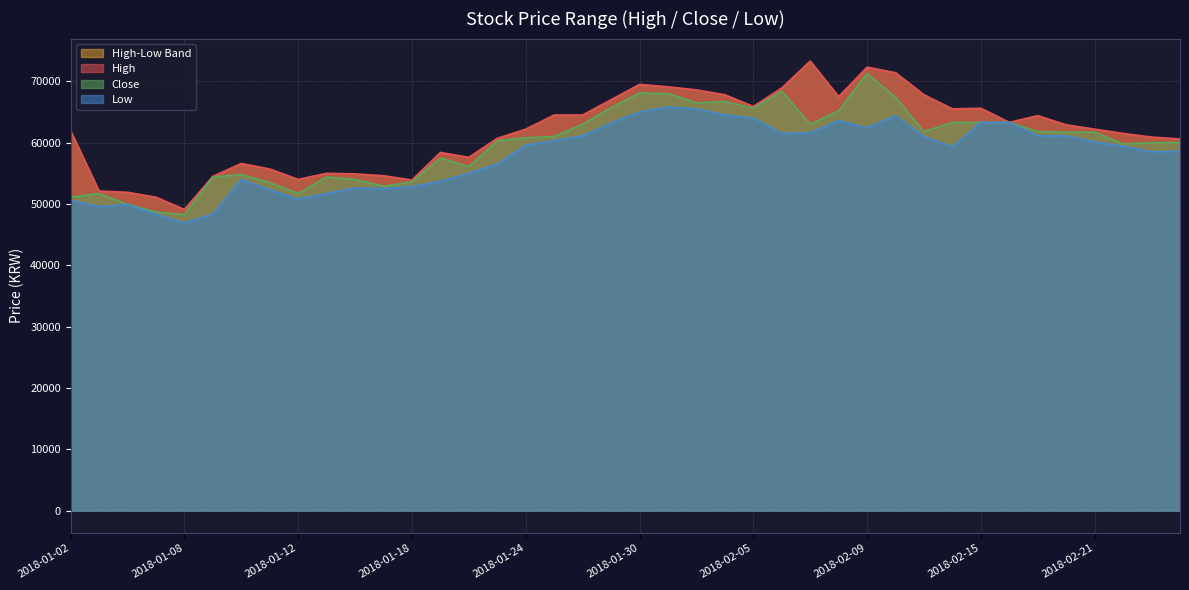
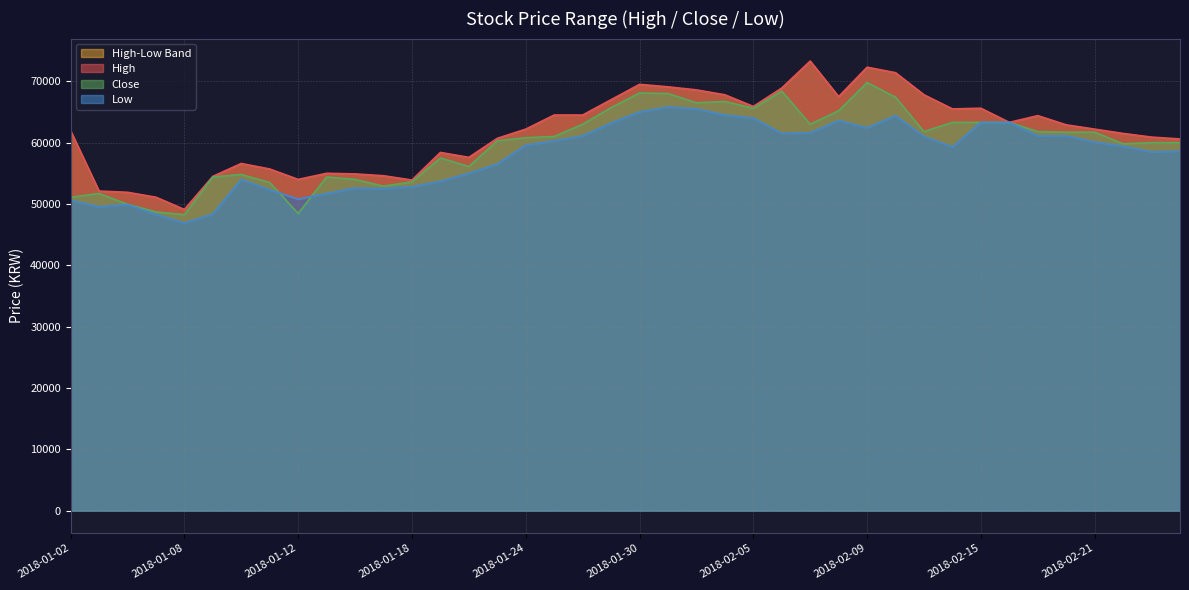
Close, 2018-01-12: 52000 -> 48000
Close, 2018-02-09: 71000 -> 70000
